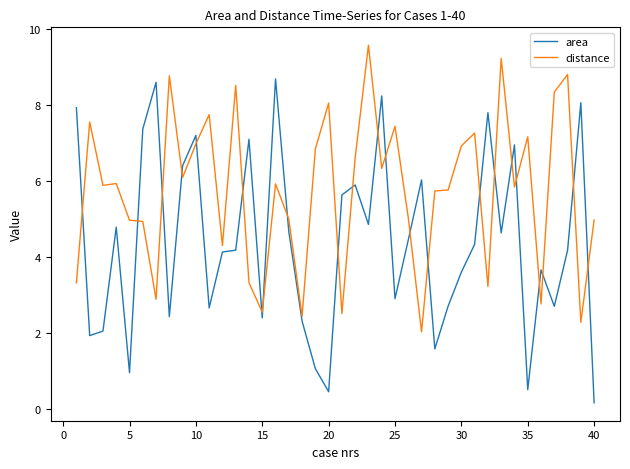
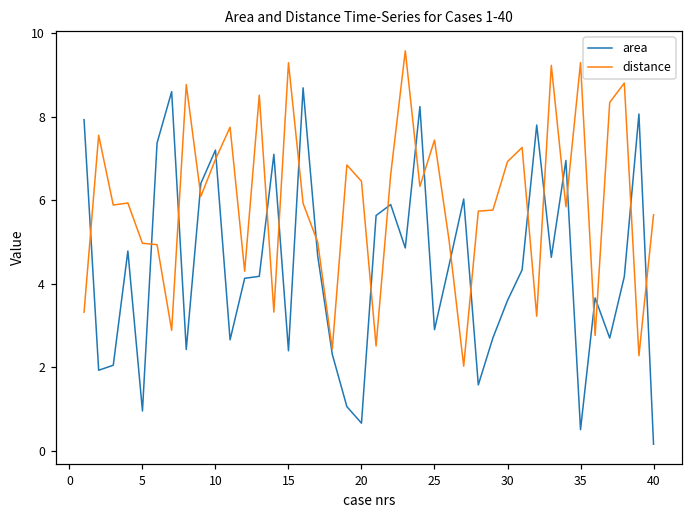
distance, 15: 2.5 -> 9.3
area, 20: 0.4 -> 0.7
distance, 20: 8.1 -> 6.5
distance, 35: 7.2 -> 9.3
distance, 40: 5.0 -> 5.7
